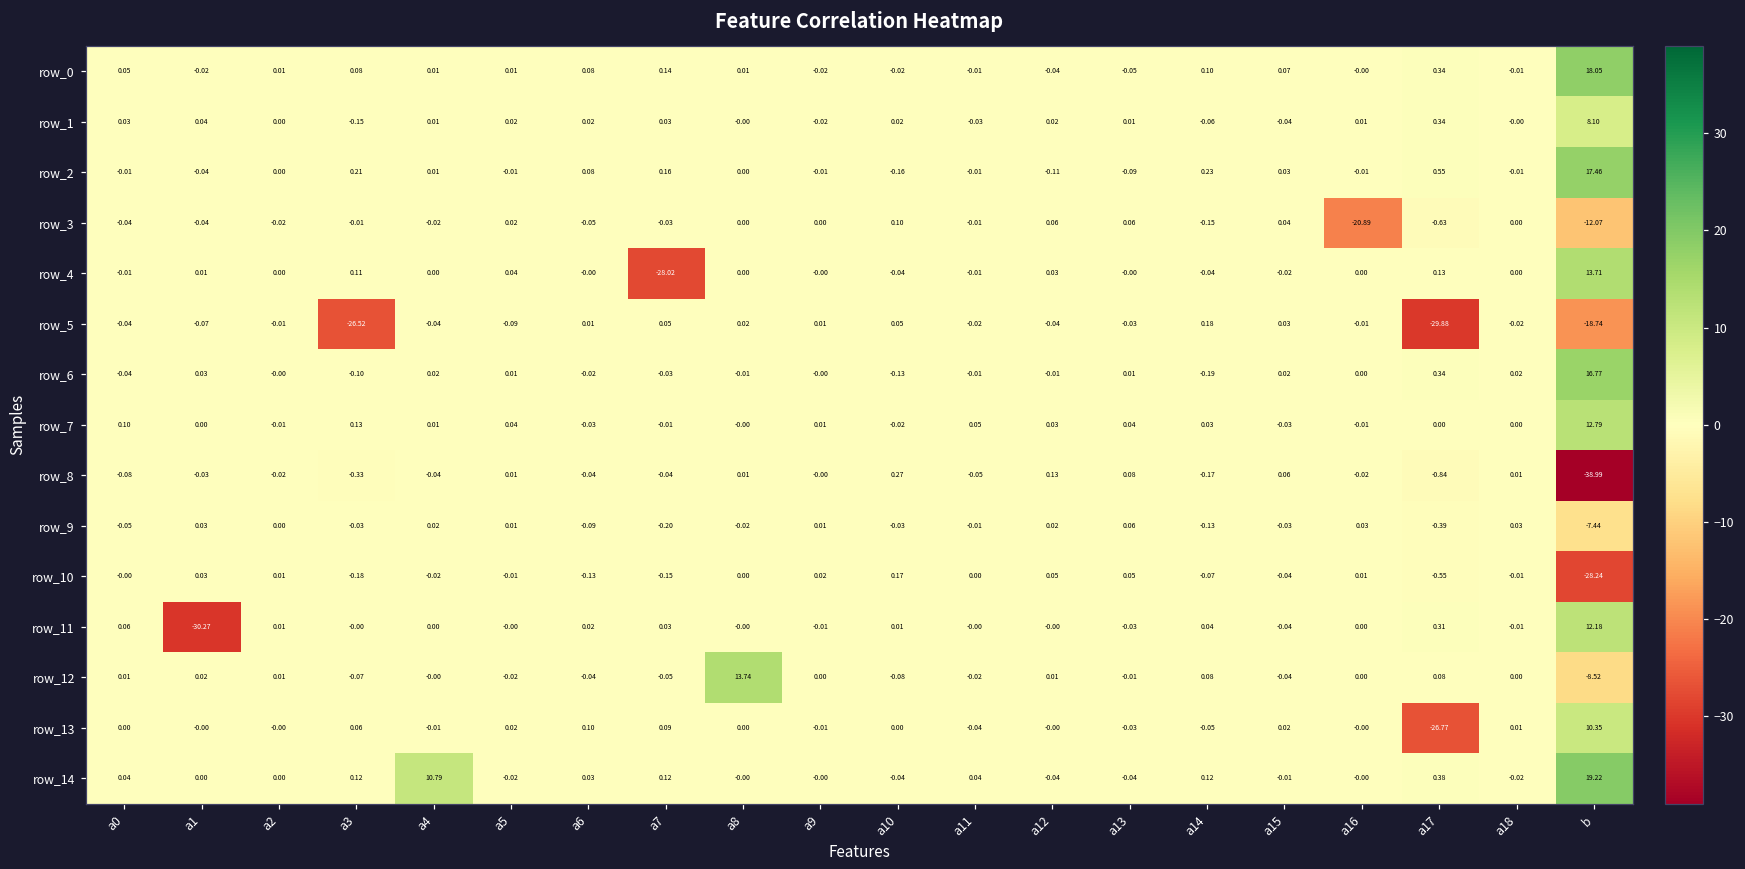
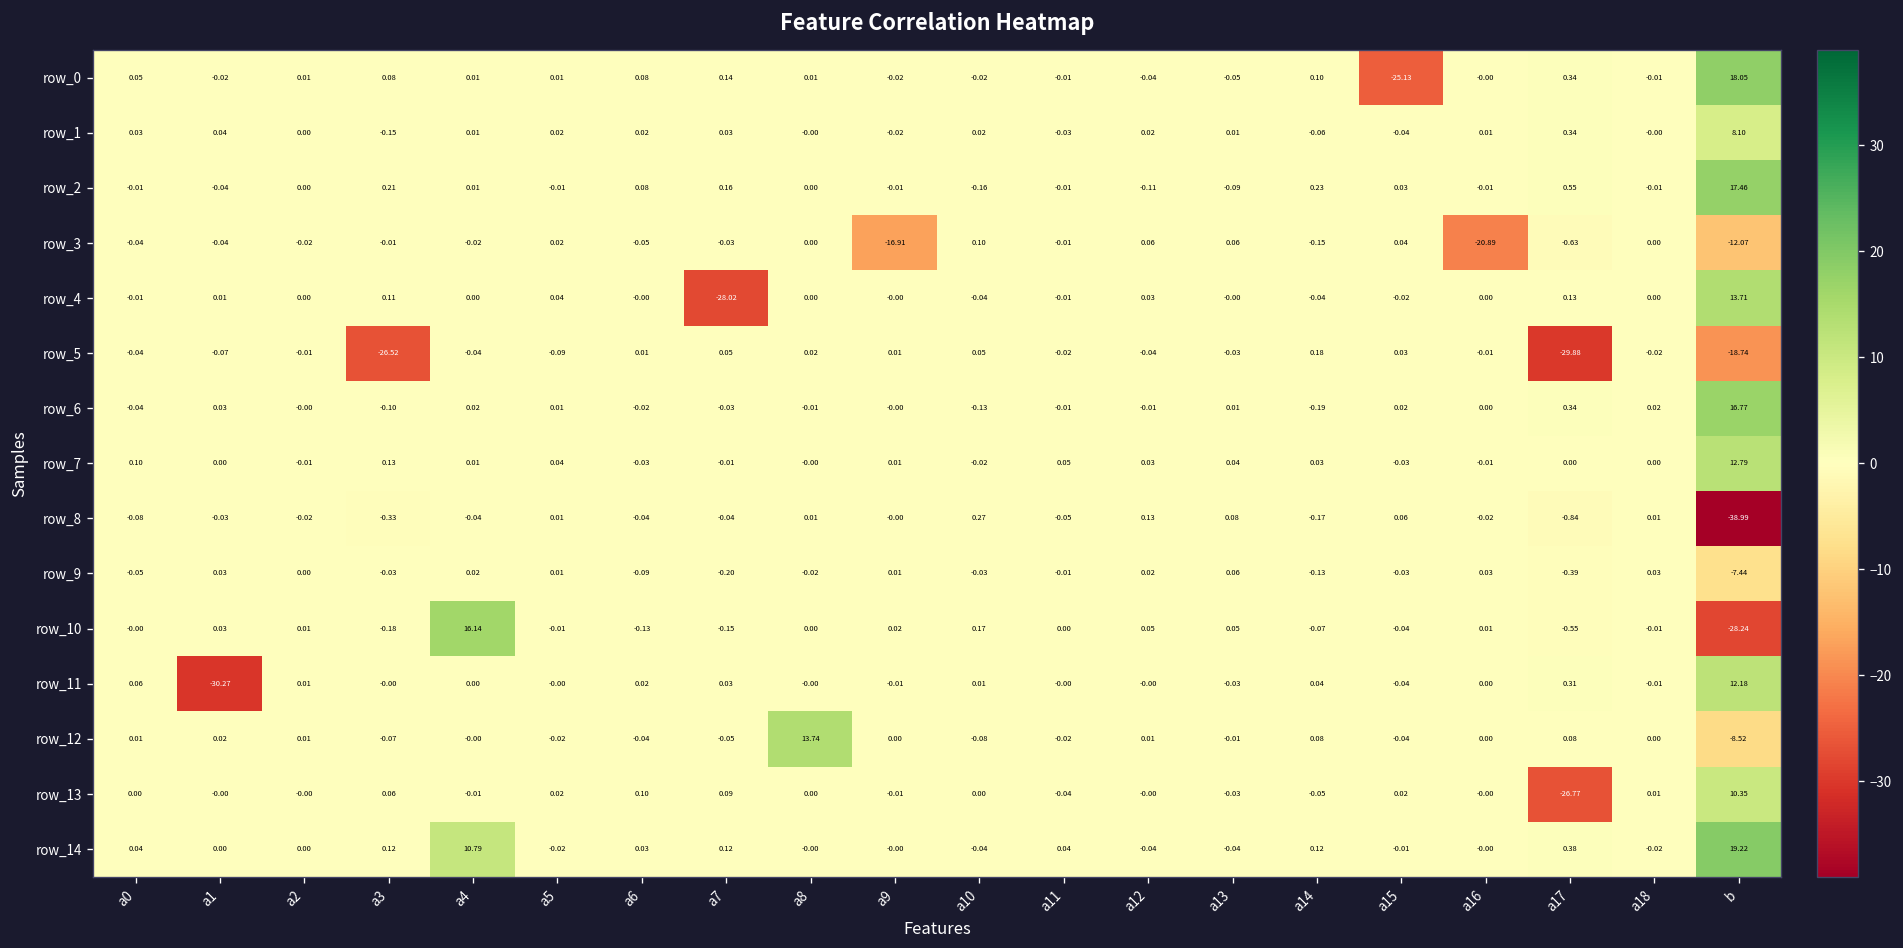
row_0, a15: 0.07 -> -25.13
row_3, a9: 0.00 -> -16.91
row_10, a4: -0.02 -> 16.14
